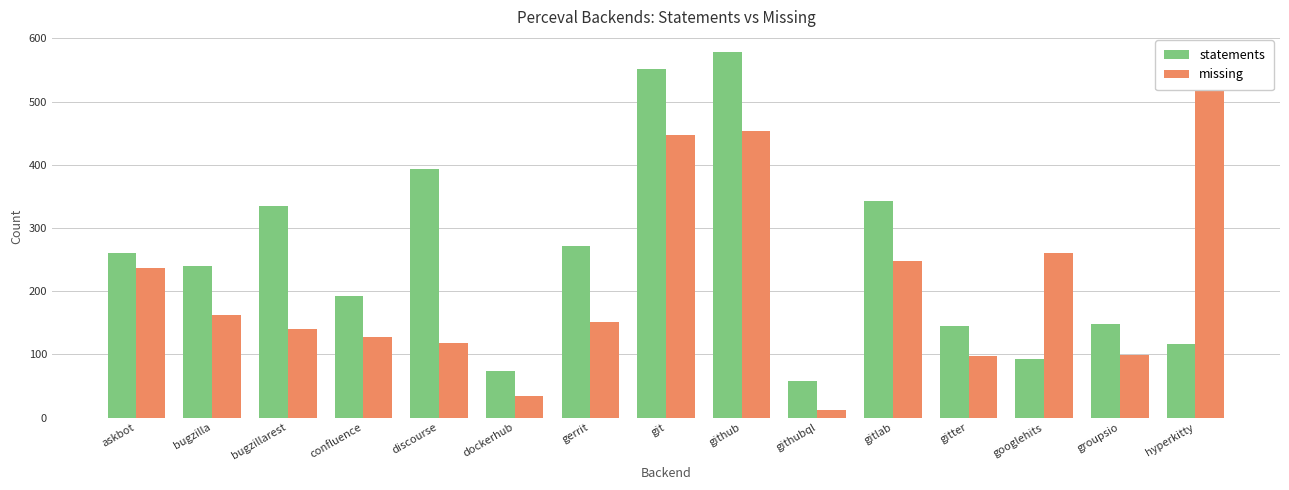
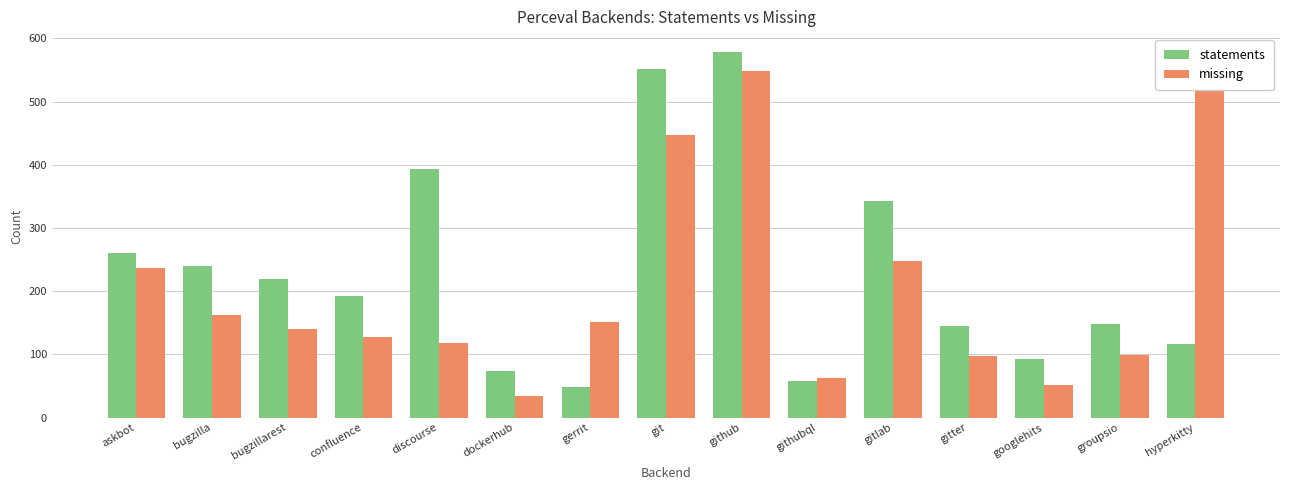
statements, bugzillarest: 340 -> 220
statements, gerrit: 270 -> 50
missing, github: 450 -> 550
missing, githubql: 10 -> 60
missing, googlehits: 260 -> 50
